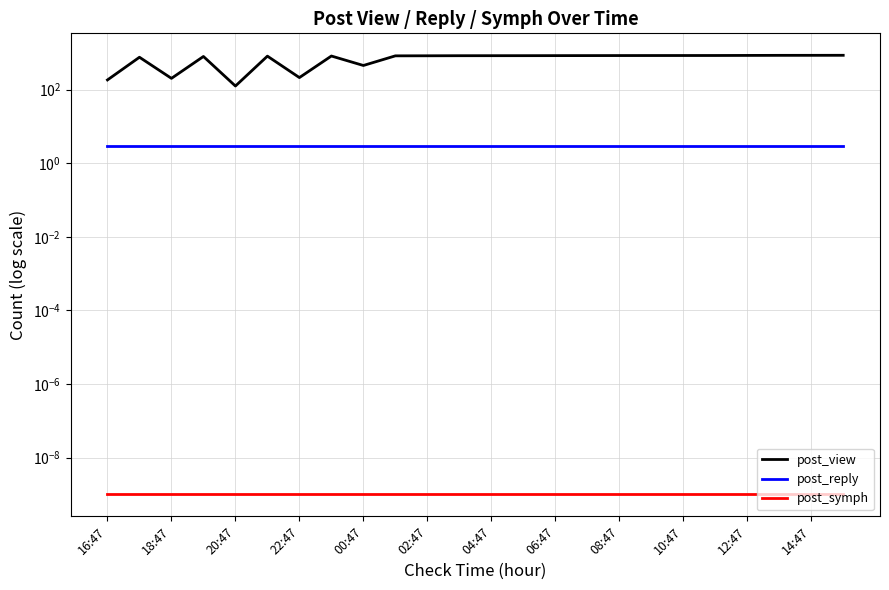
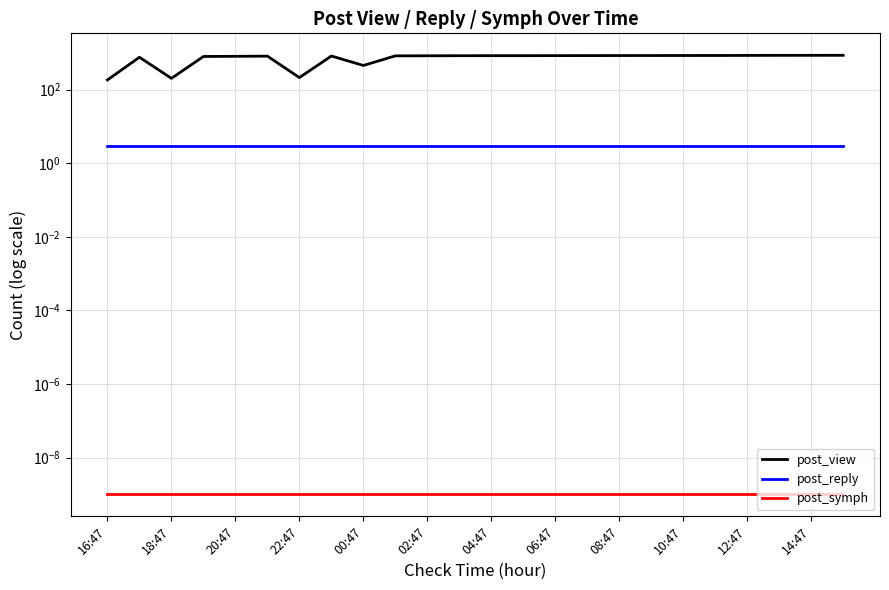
post_view, 20:47: 130 -> 800
